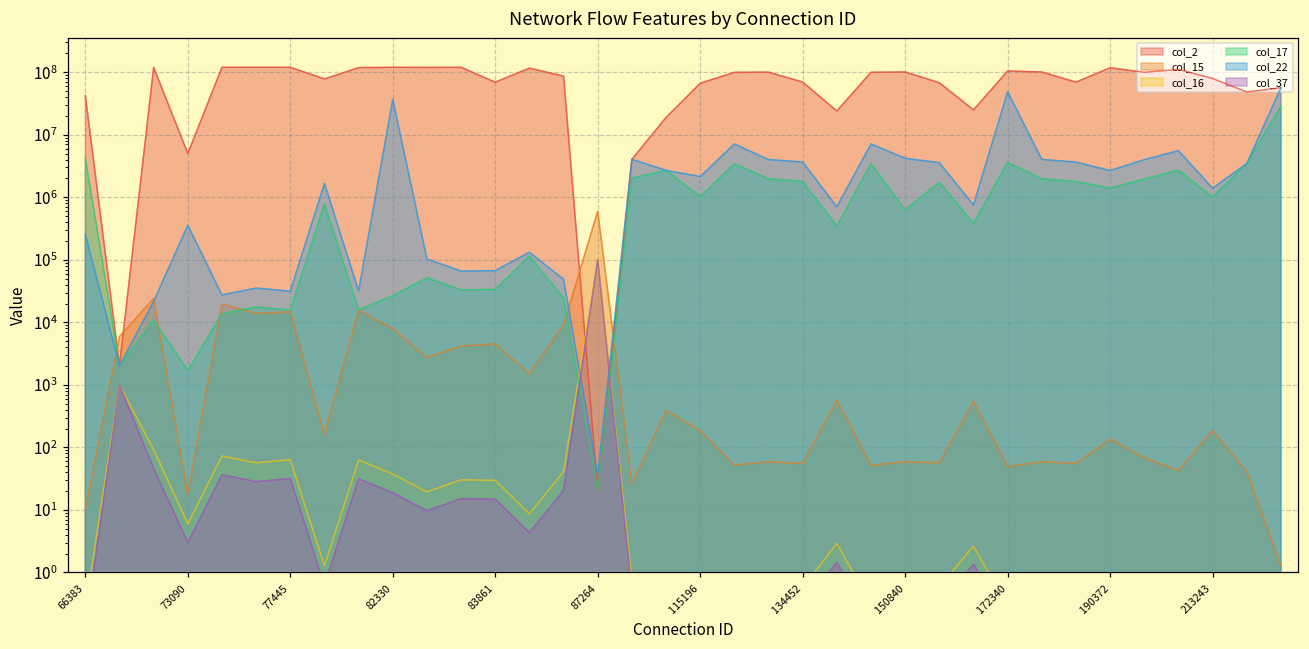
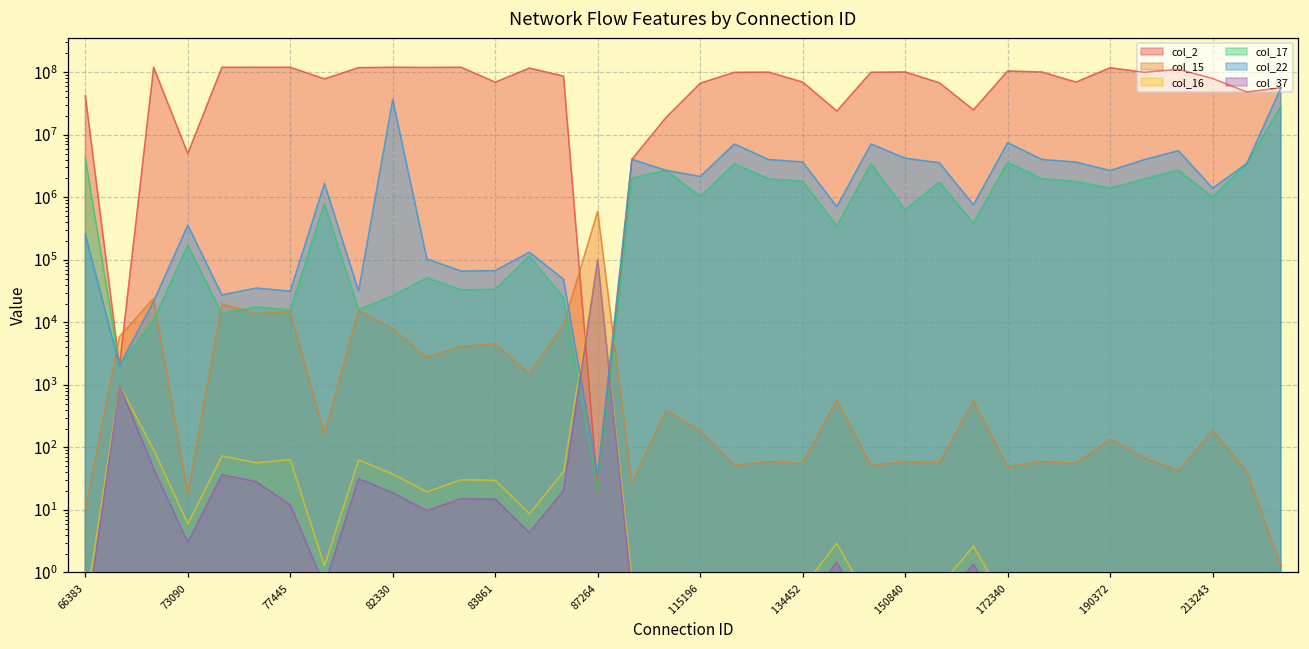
col_17, 73090: 1700 -> 170000
col_37, 77445: 30 -> 12
col_22, 172340: 50000000 -> 7000000
